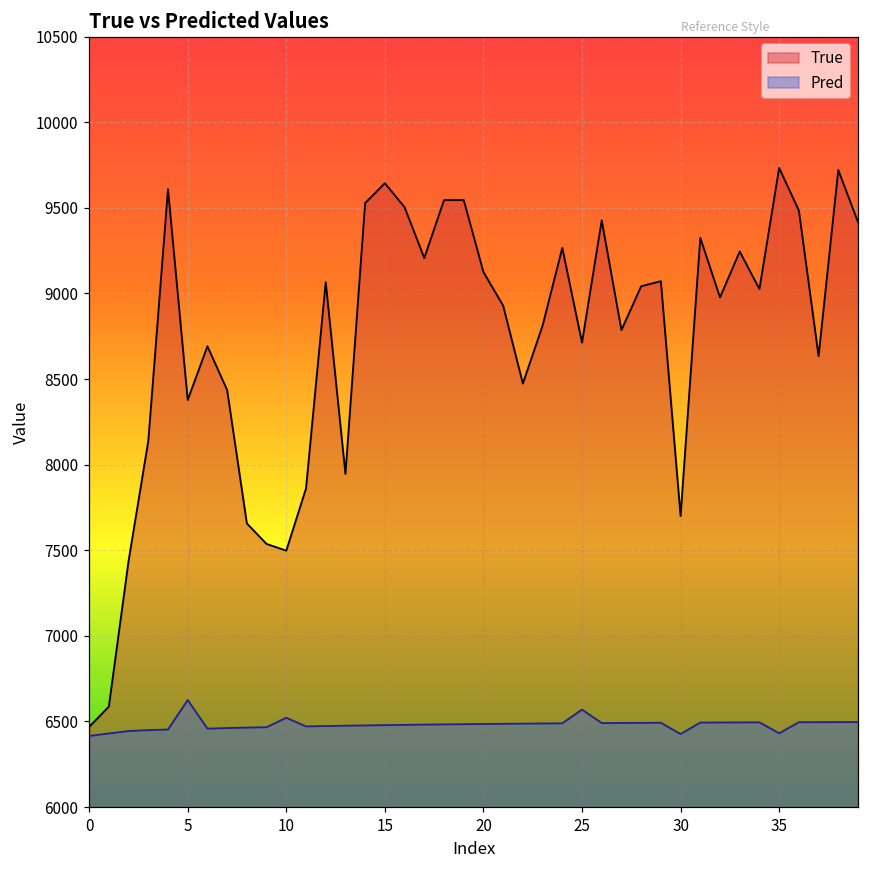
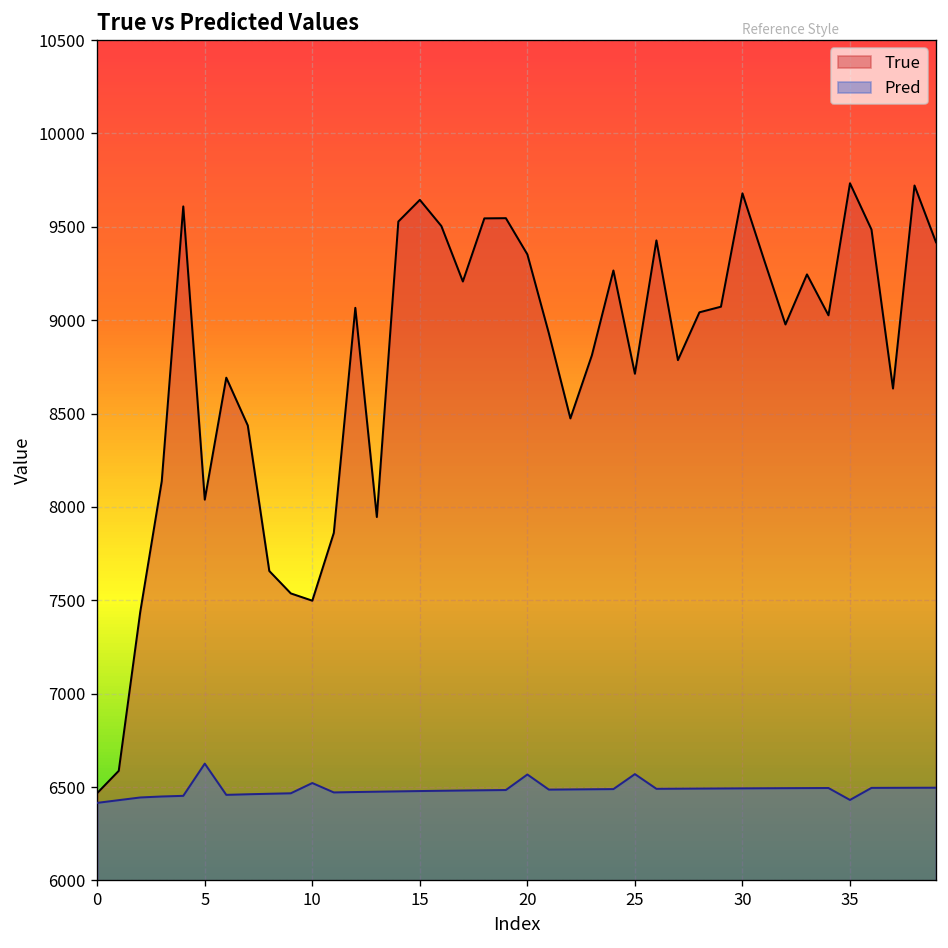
True, 5: 8380 -> 8040
True, 20: 9130 -> 9350
Pred, 20: 6490 -> 6570
True, 30: 7700 -> 9680
Pred, 30: 6430 -> 6490
